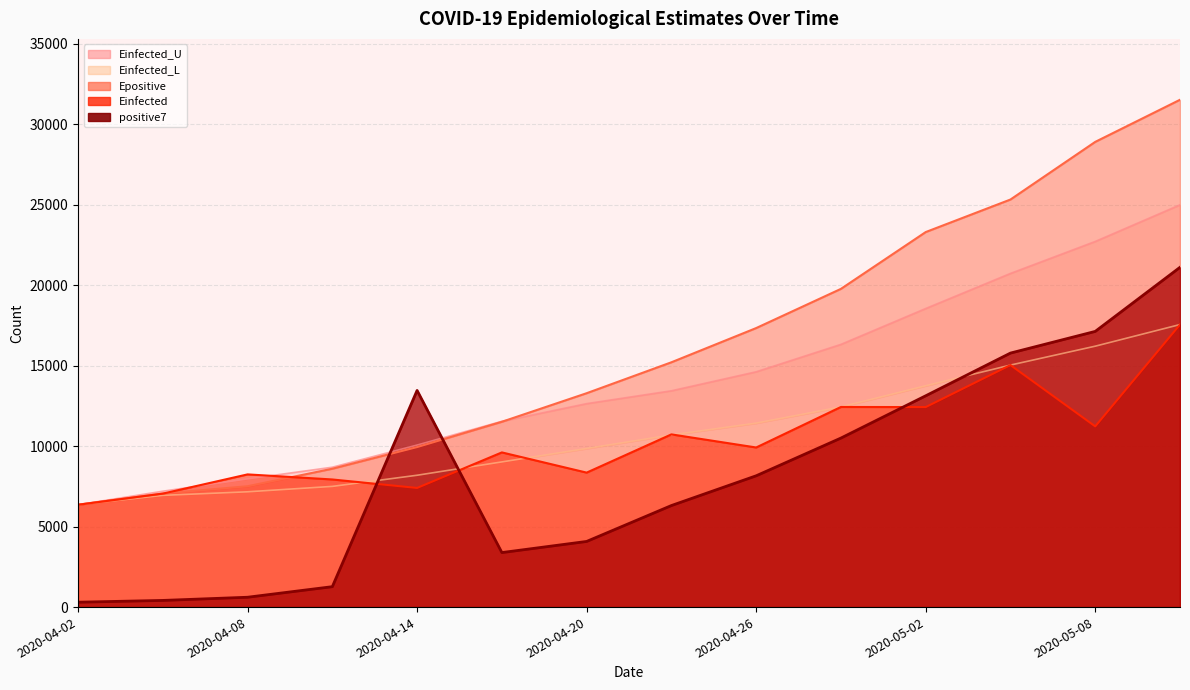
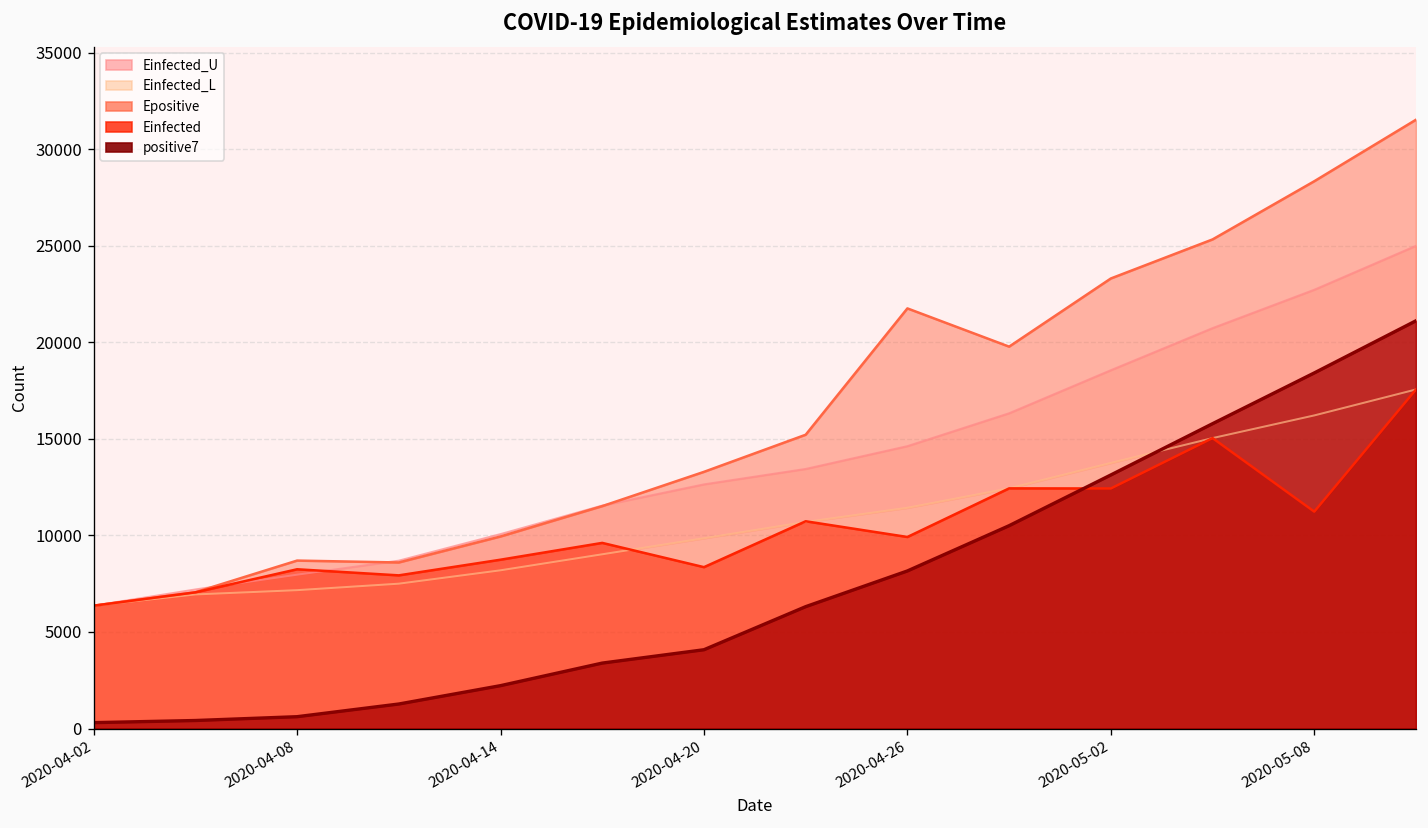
Epositive, 2020-04-08: 7500 -> 8700
Einfected, 2020-04-14: 7400 -> 8700
positive7, 2020-04-14: 13500 -> 2200
Epositive, 2020-04-26: 17300 -> 21800
Epositive, 2020-05-08: 28900 -> 28300
positive7, 2020-05-08: 17100 -> 18400
